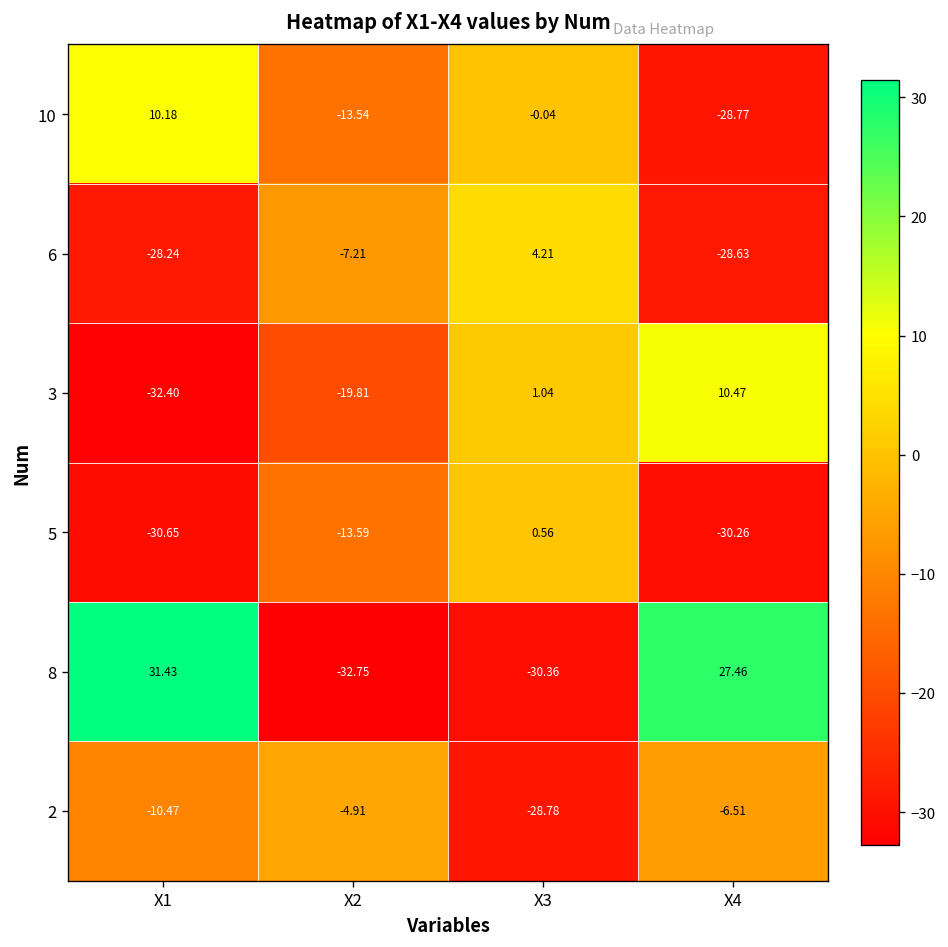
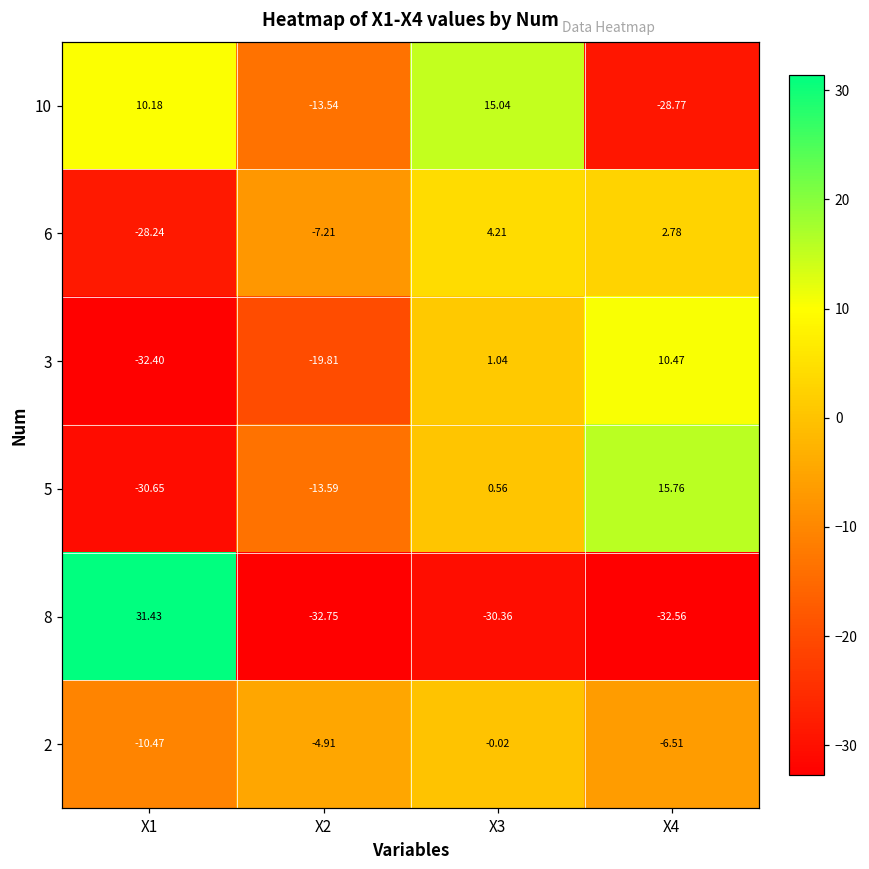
10, X3: -0.04 -> 15.04
6, X4: -28.63 -> 2.78
5, X4: -30.26 -> 15.76
8, X4: 27.46 -> -32.56
2, X3: -28.78 -> -0.02
